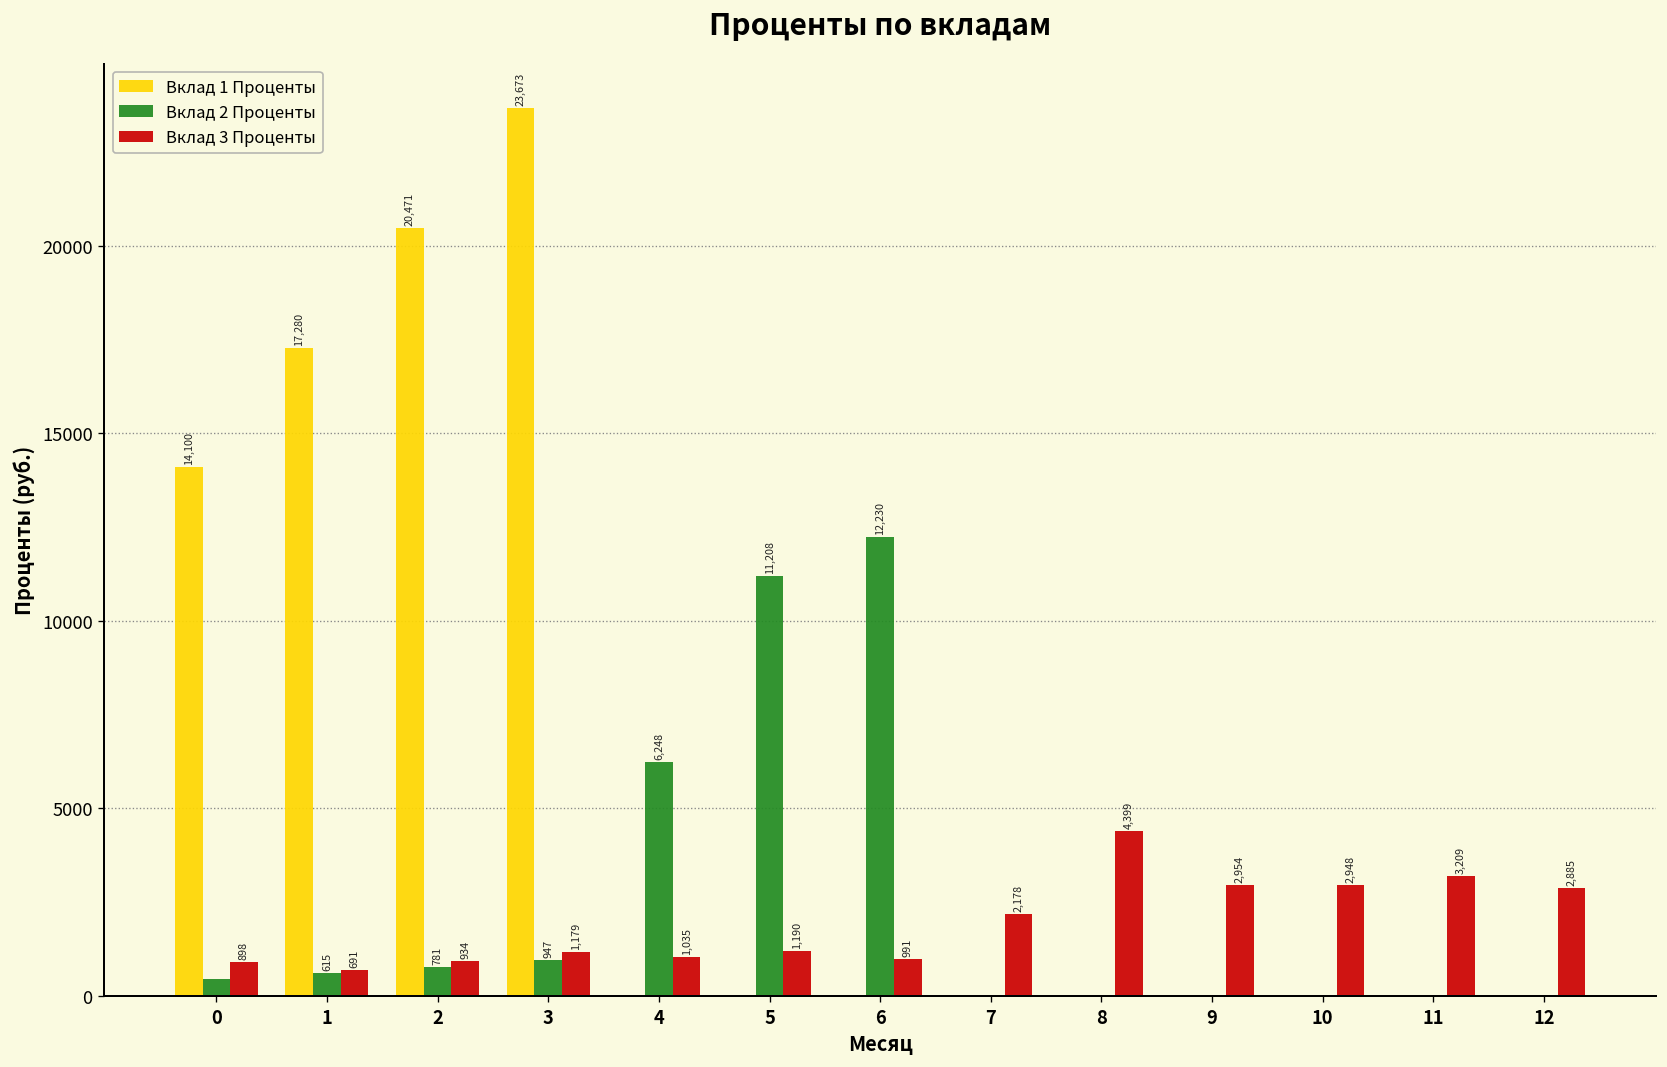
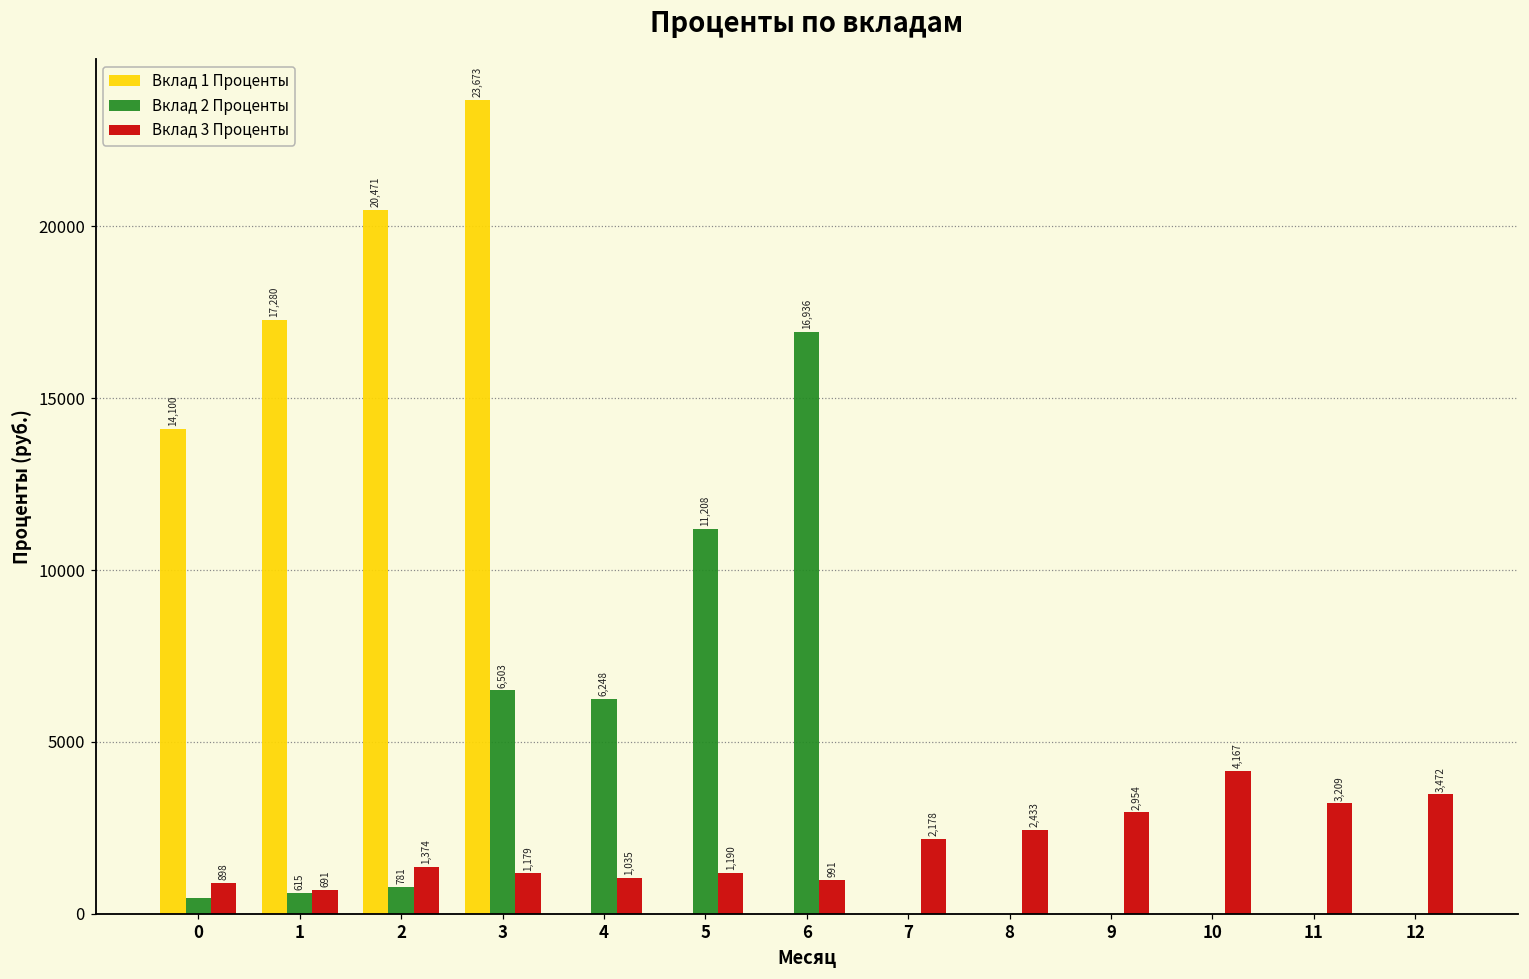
Вклад 3 Проценты, 2: 934 -> 1,374
Вклад 2 Проценты, 3: 947 -> 6,503
Вклад 2 Проценты, 6: 12,230 -> 16,936
Вклад 3 Проценты, 8: 4,399 -> 2,433
Вклад 3 Проценты, 10: 2,948 -> 4,167
Вклад 3 Проценты, 12: 2,885 -> 3,472
